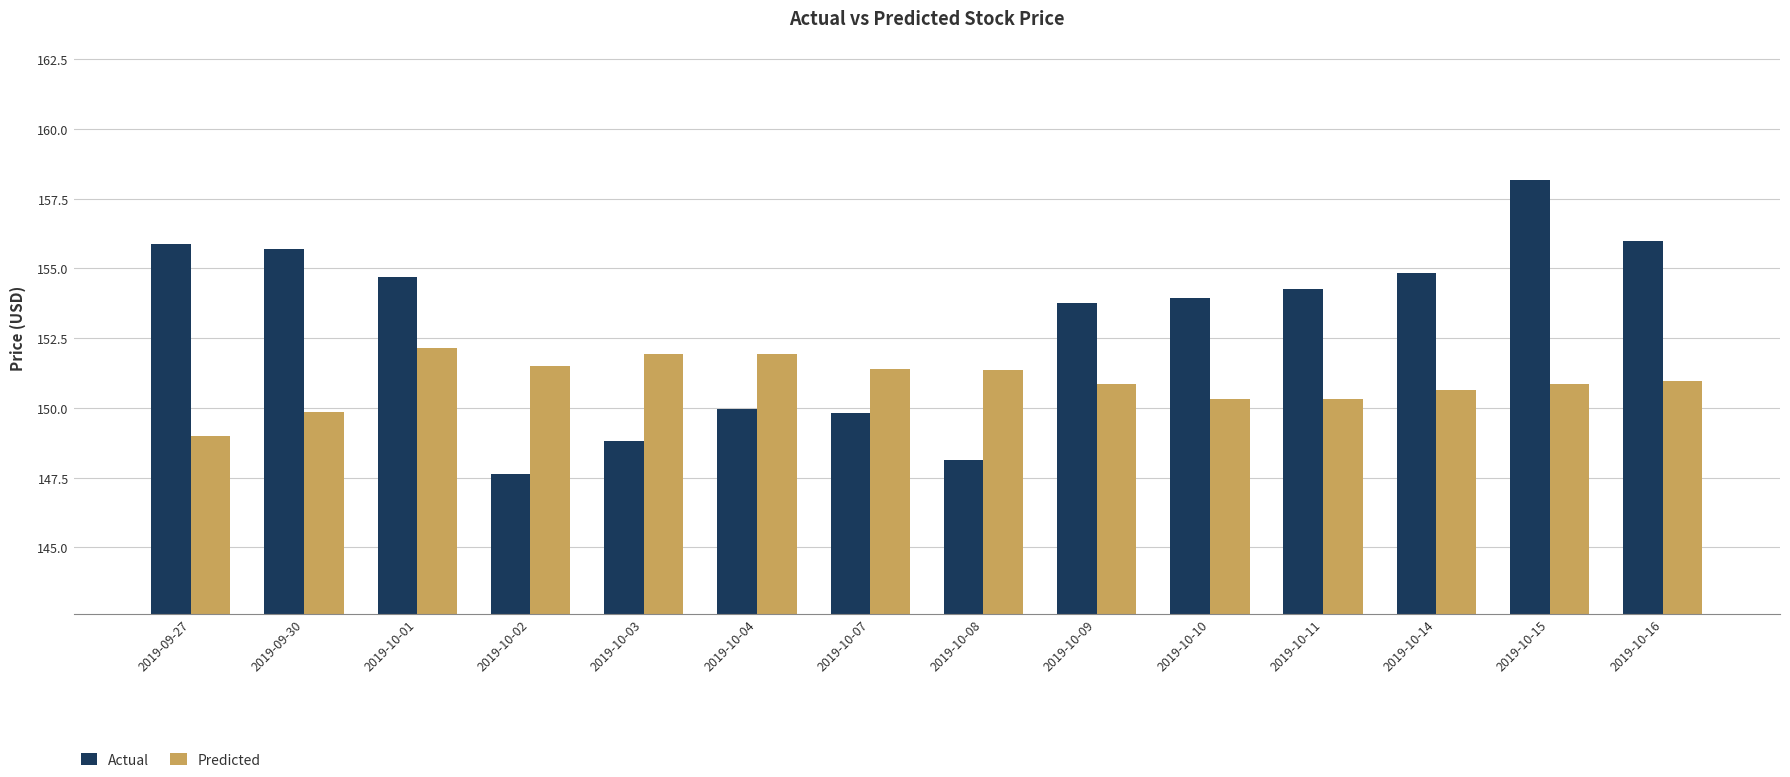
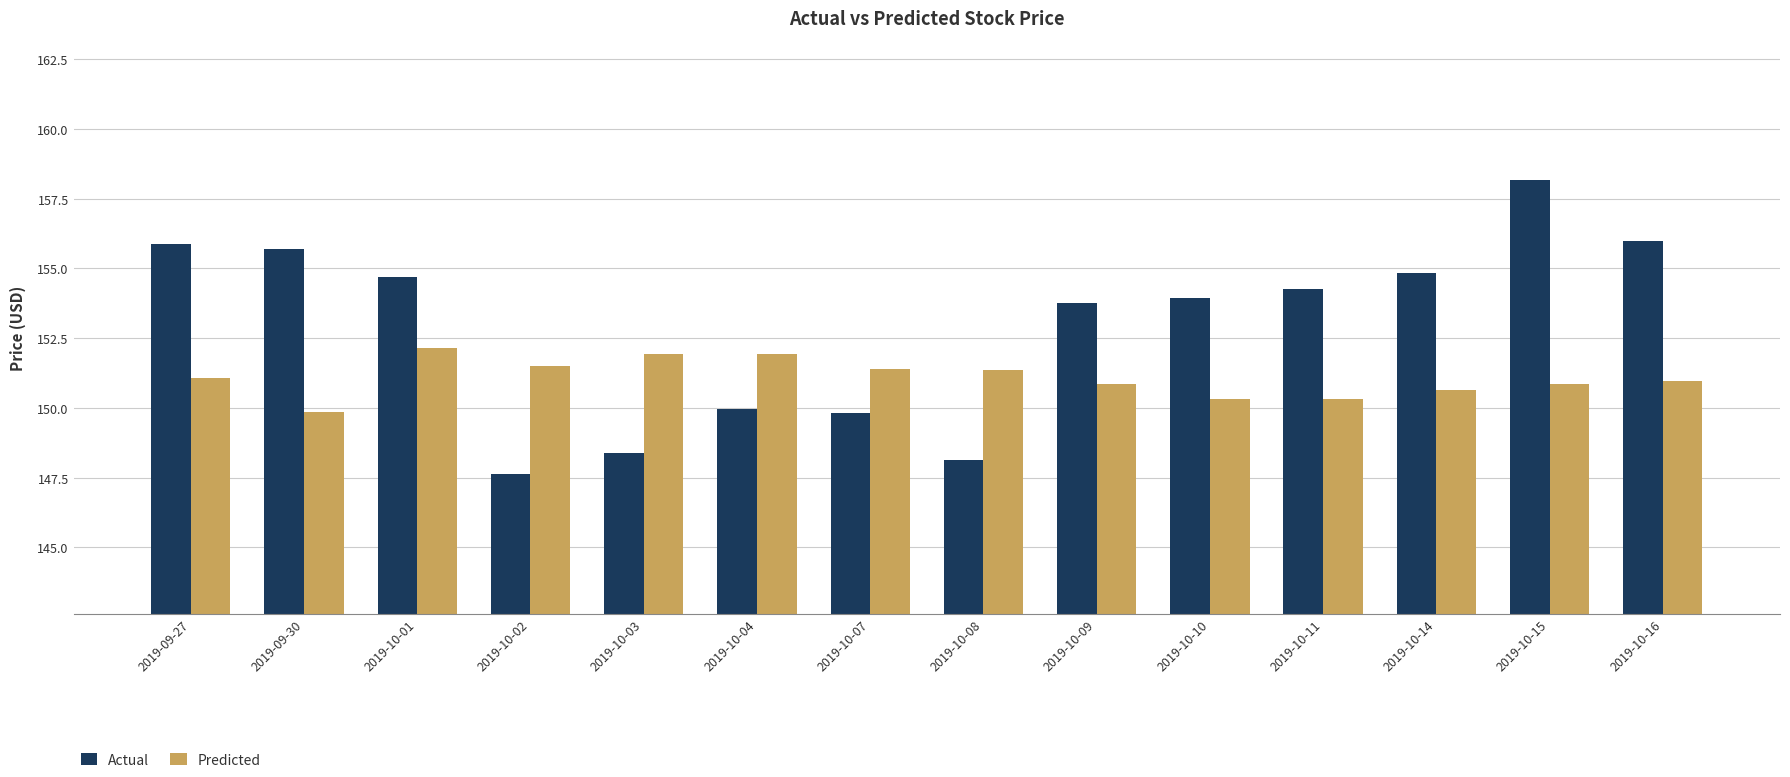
Predicted, 2019-09-27: 149.0 -> 151.1
Actual, 2019-10-03: 148.8 -> 148.4
